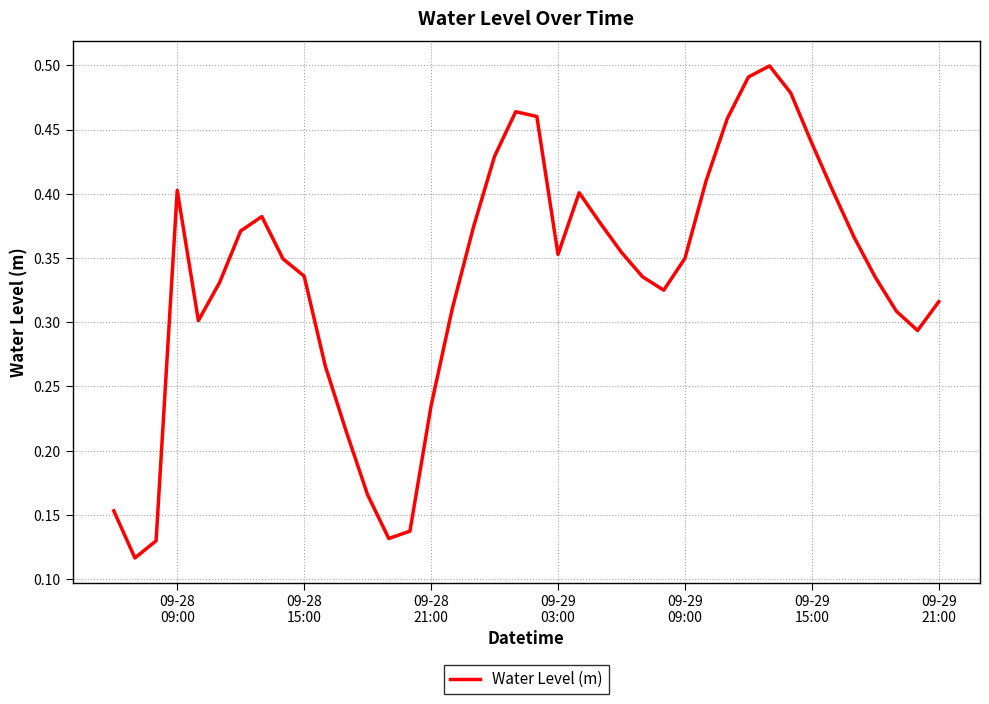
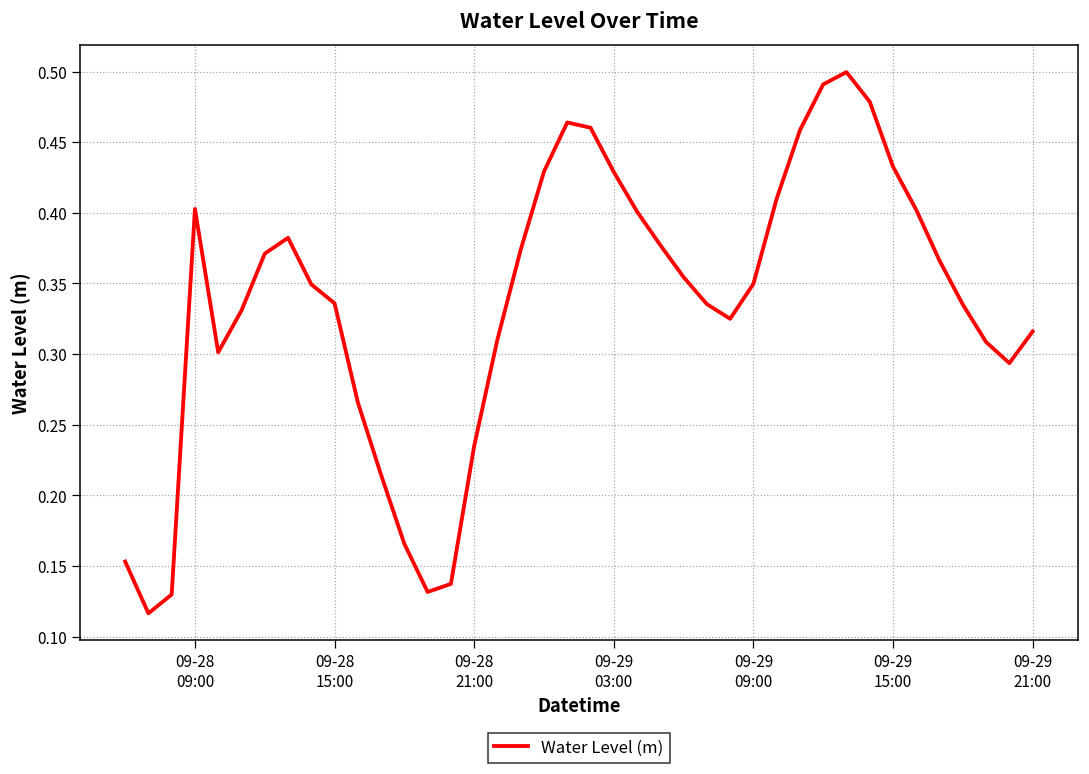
09-29 03:00: 0.353 -> 0.429
09-29 15:00: 0.439 -> 0.433
